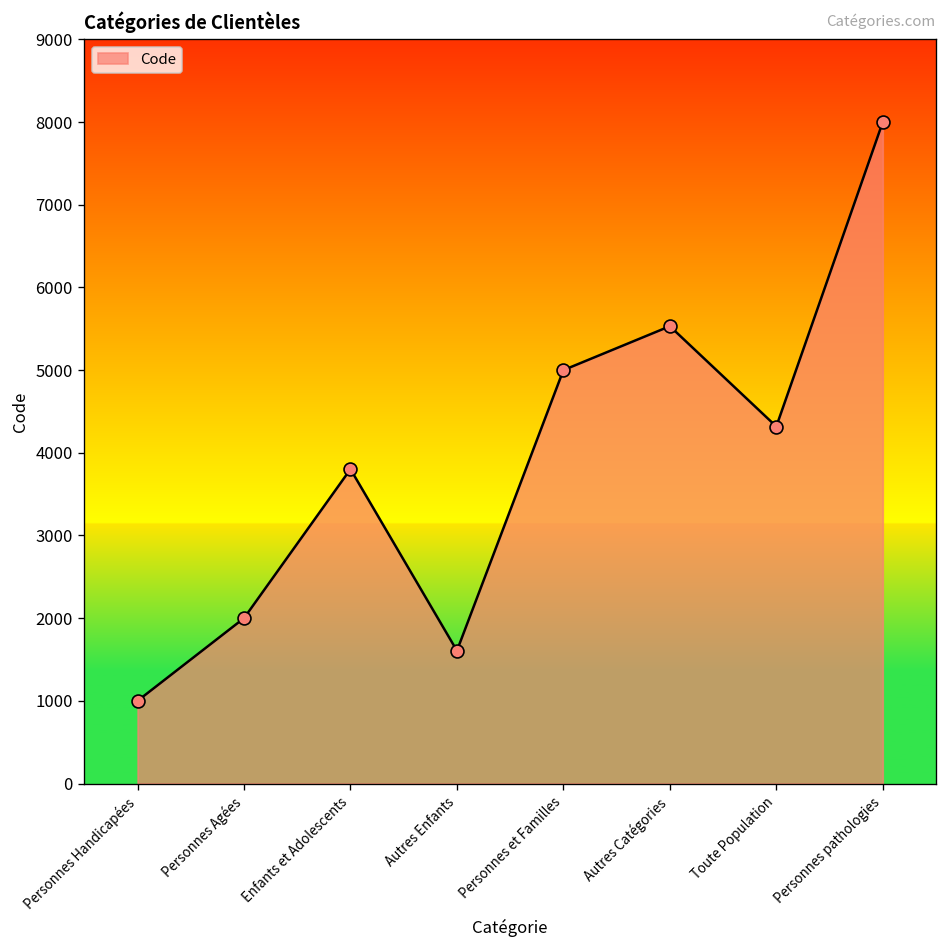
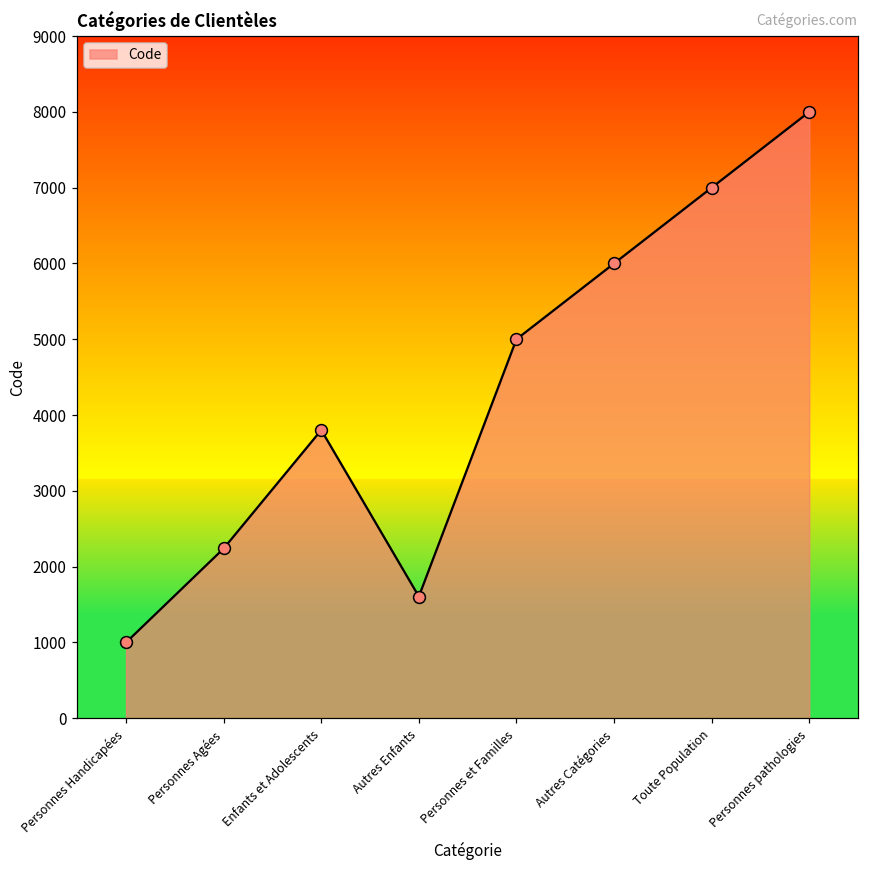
Personnes Agées: 2000 -> 2200
Autres Catégories: 5500 -> 6000
Toute Population: 4300 -> 7000
